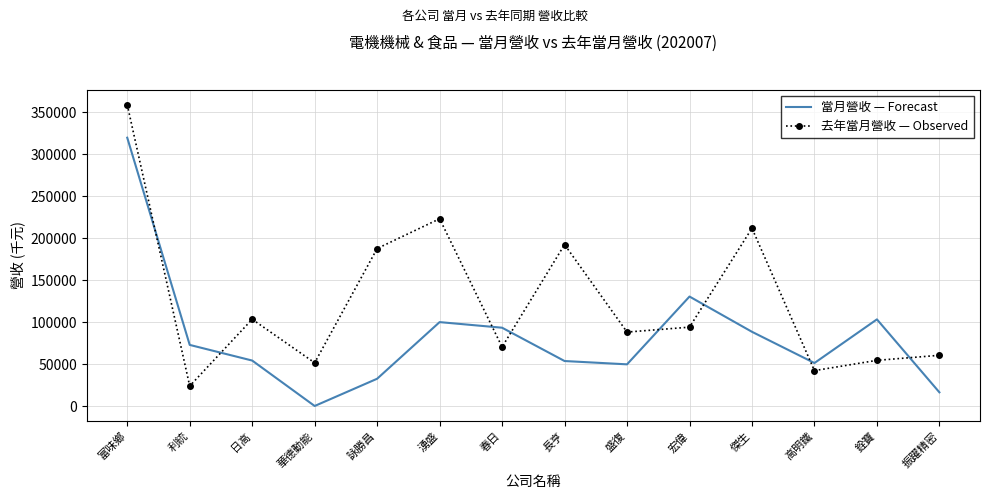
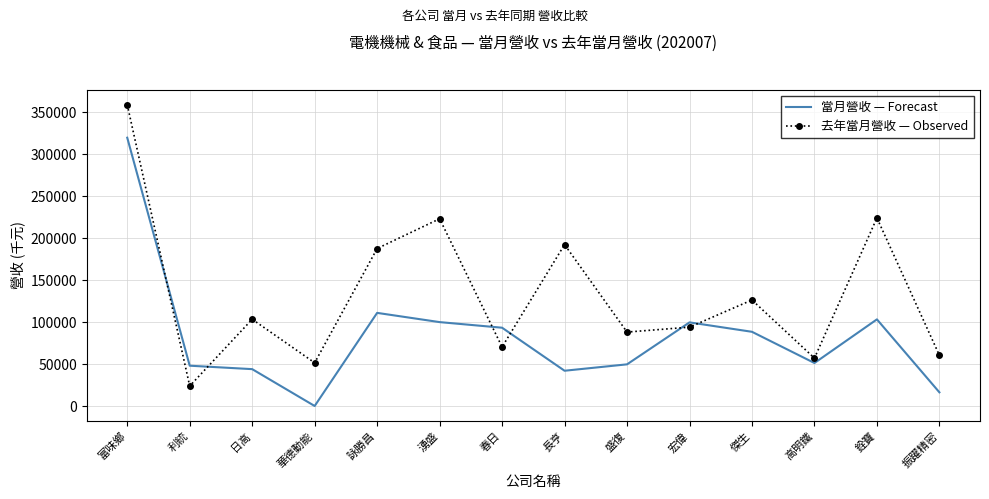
當月營收 — Forecast, 利統: 70000 -> 50000
當月營收 — Forecast, 日高: 50000 -> 40000
當月營收 — Forecast, 詠勝昌: 30000 -> 110000
當月營收 — Forecast, 長亨: 50000 -> 40000
當月營收 — Forecast, 宏偉: 130000 -> 100000
去年當月營收 — Observed, 傑生: 210000 -> 130000
去年當月營收 — Observed, 高明鐵: 40000 -> 60000
去年當月營收 — Observed, 銓寶: 50000 -> 220000
